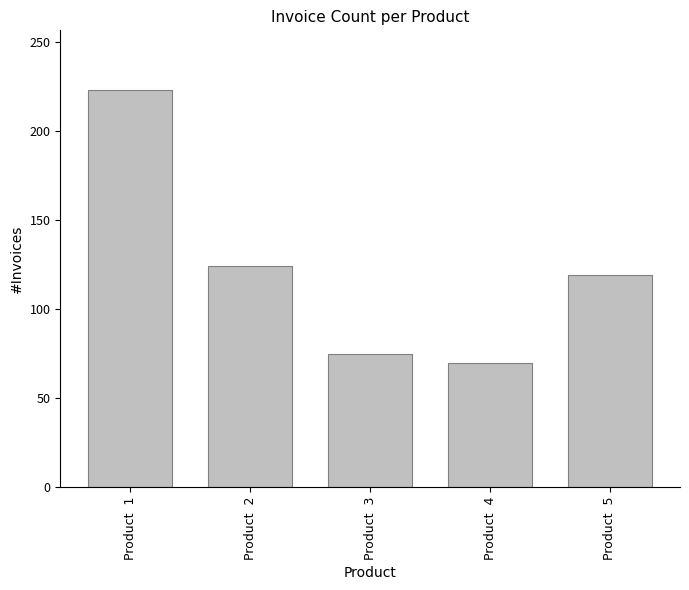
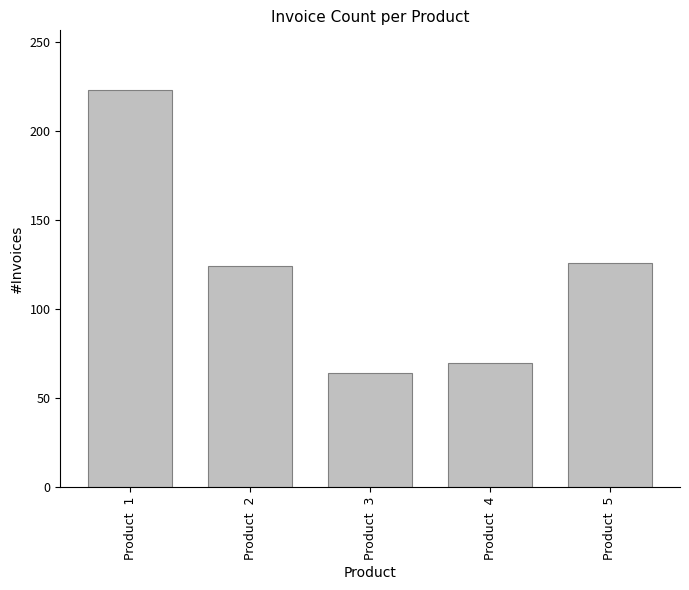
Product 3: 75 -> 64
Product 5: 119 -> 126
